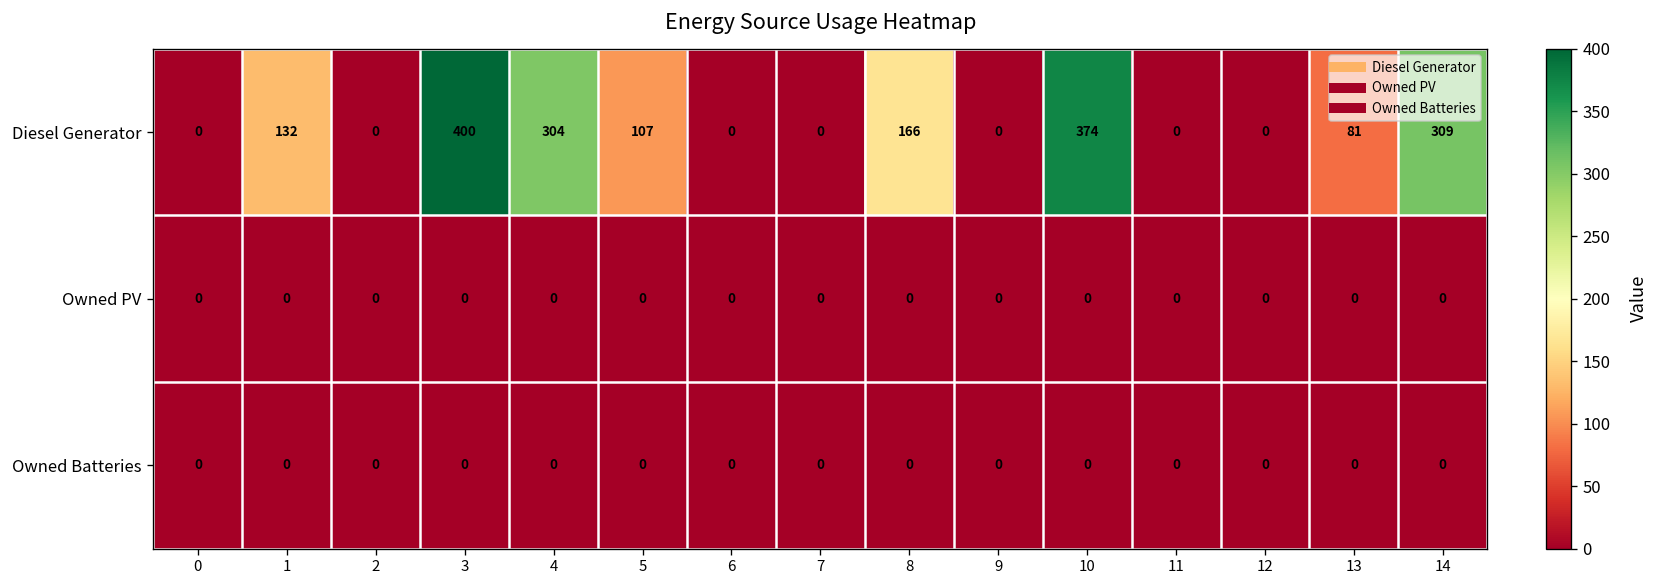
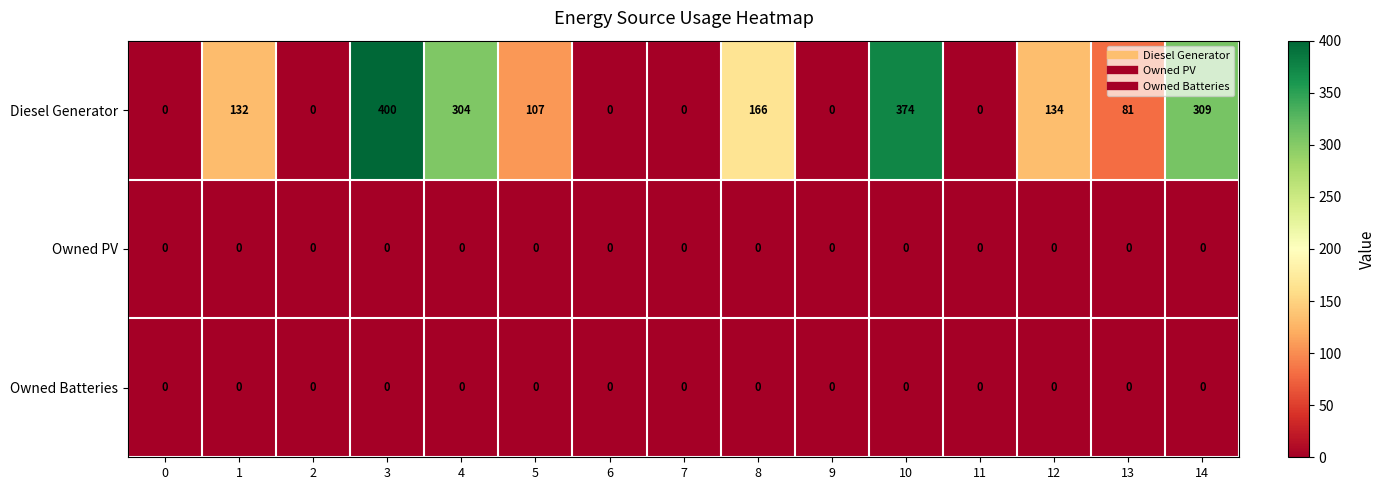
Diesel Generator, 12: 0 -> 134
